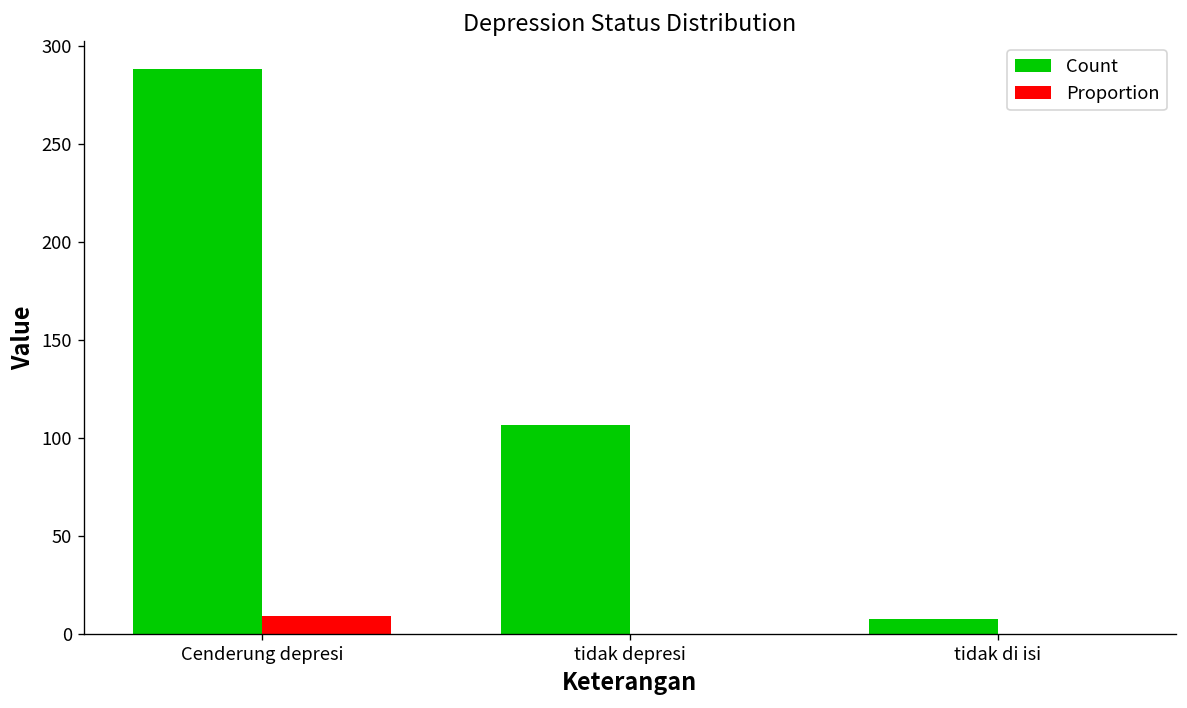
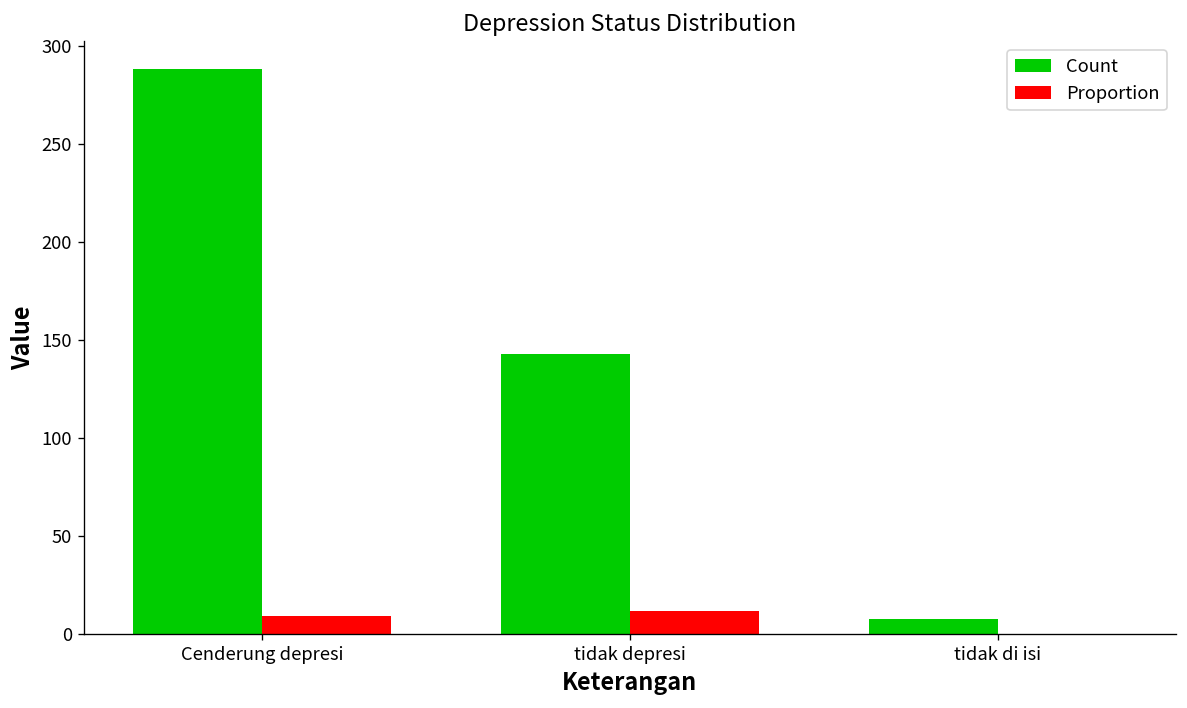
Count, tidak depresi: 107 -> 143
Proportion, tidak depresi: 0 -> 12
